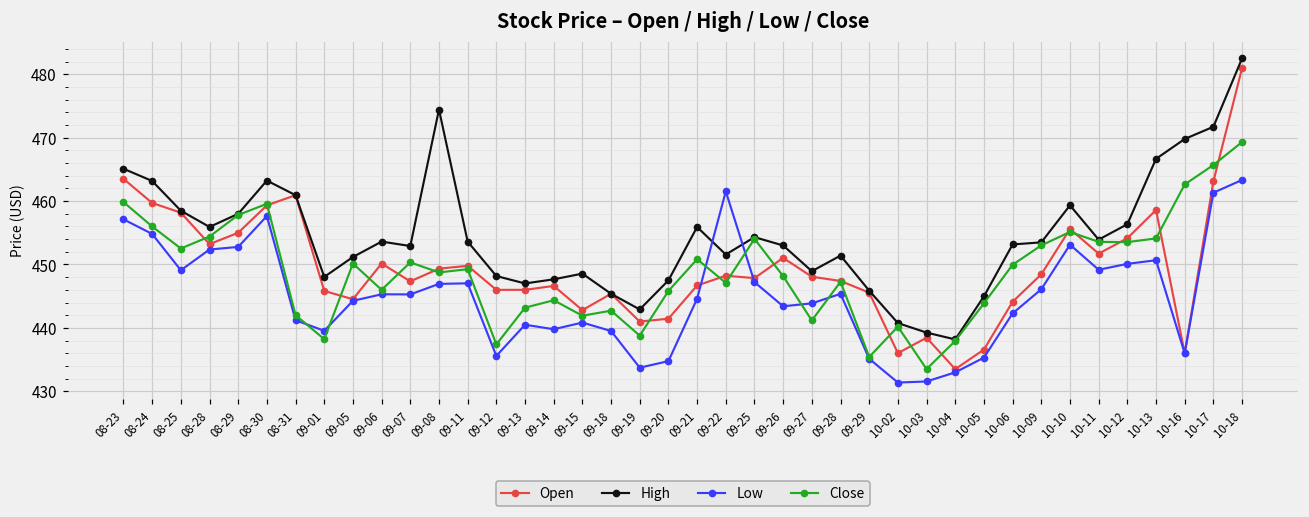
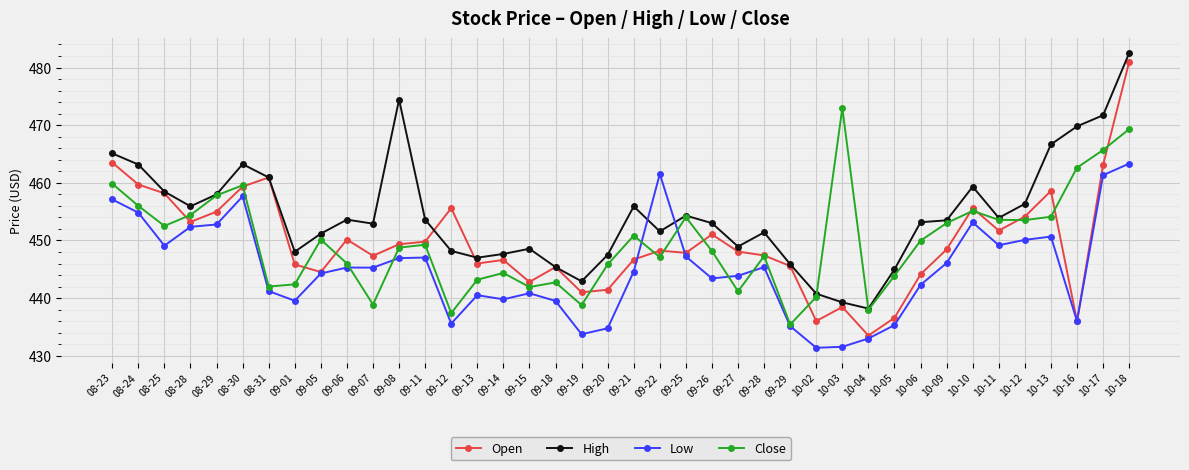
Close, 09-01: 438 -> 442
Close, 09-07: 450 -> 439
Open, 09-12: 446 -> 456
Close, 10-03: 434 -> 473
